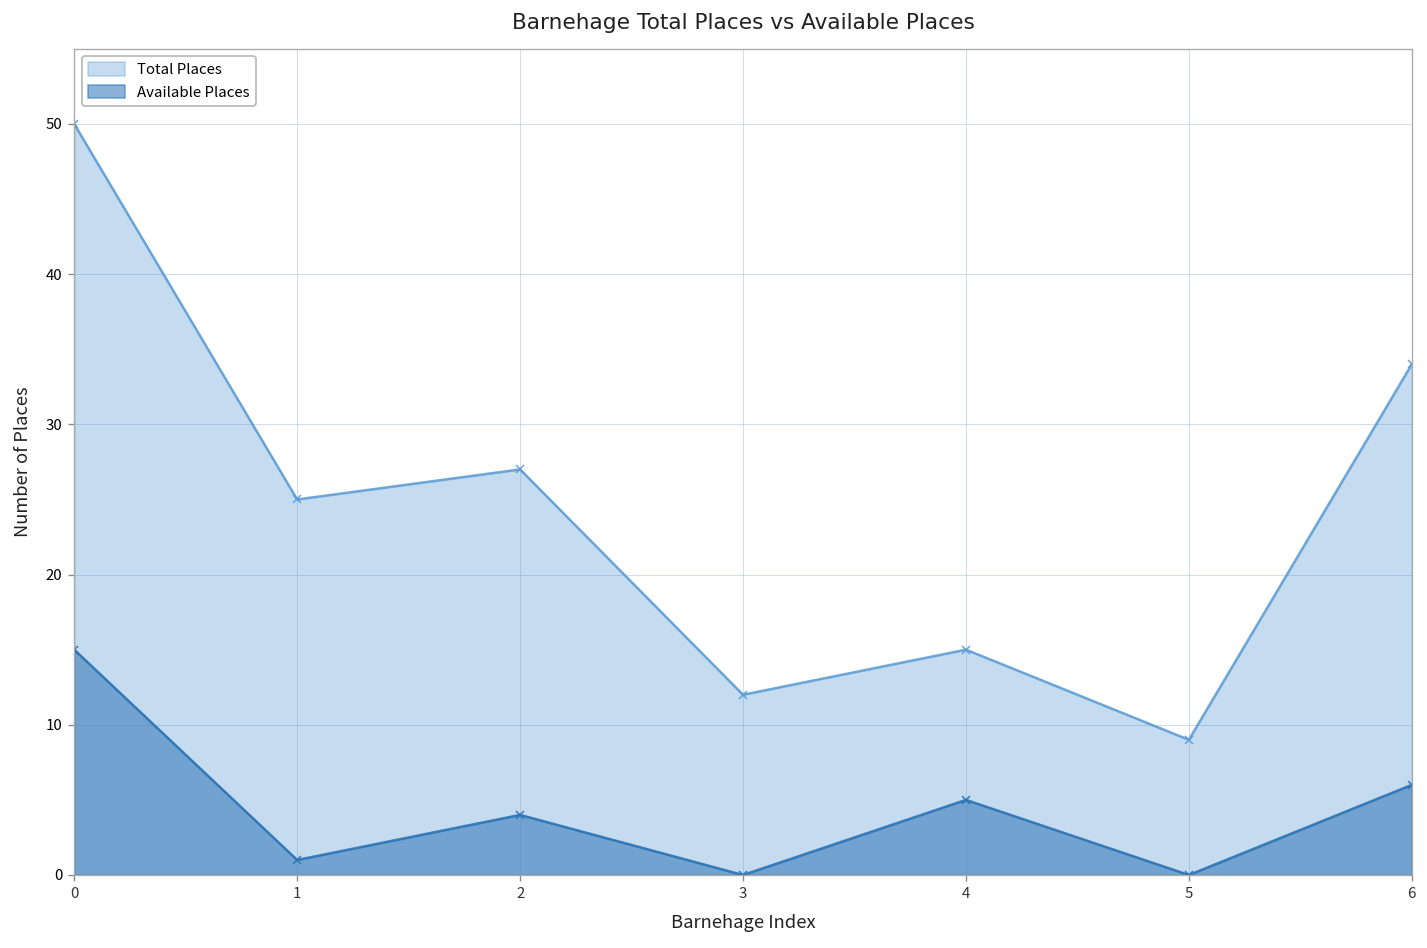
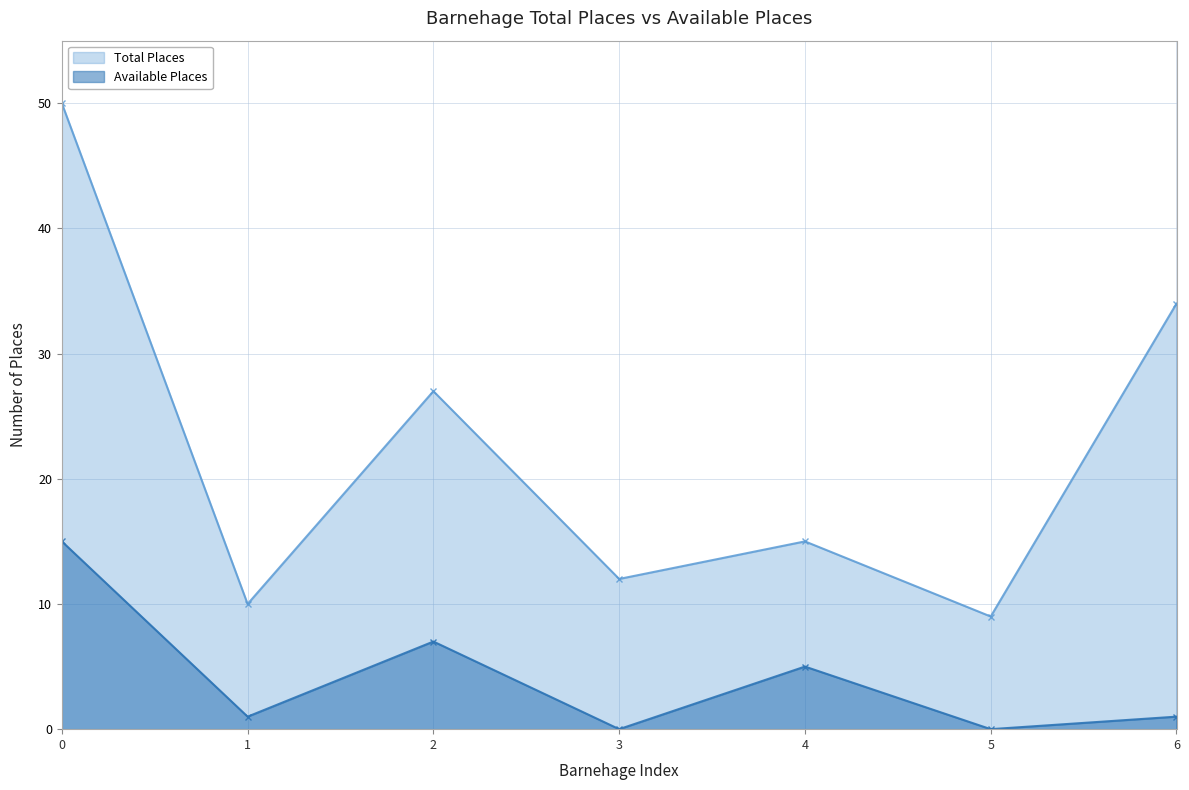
Total Places, 1: 25 -> 10
Available Places, 2: 4 -> 7
Available Places, 6: 6 -> 1
